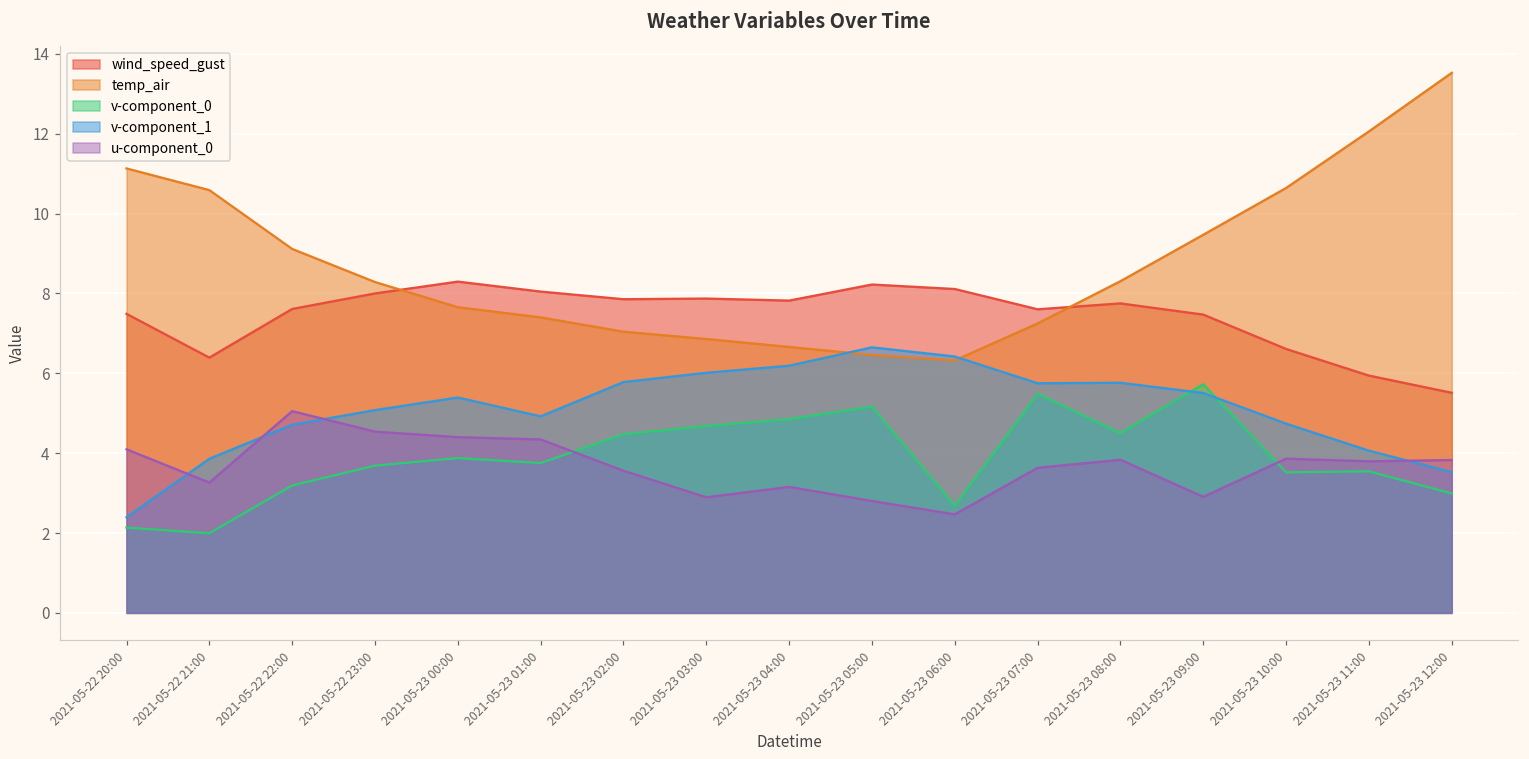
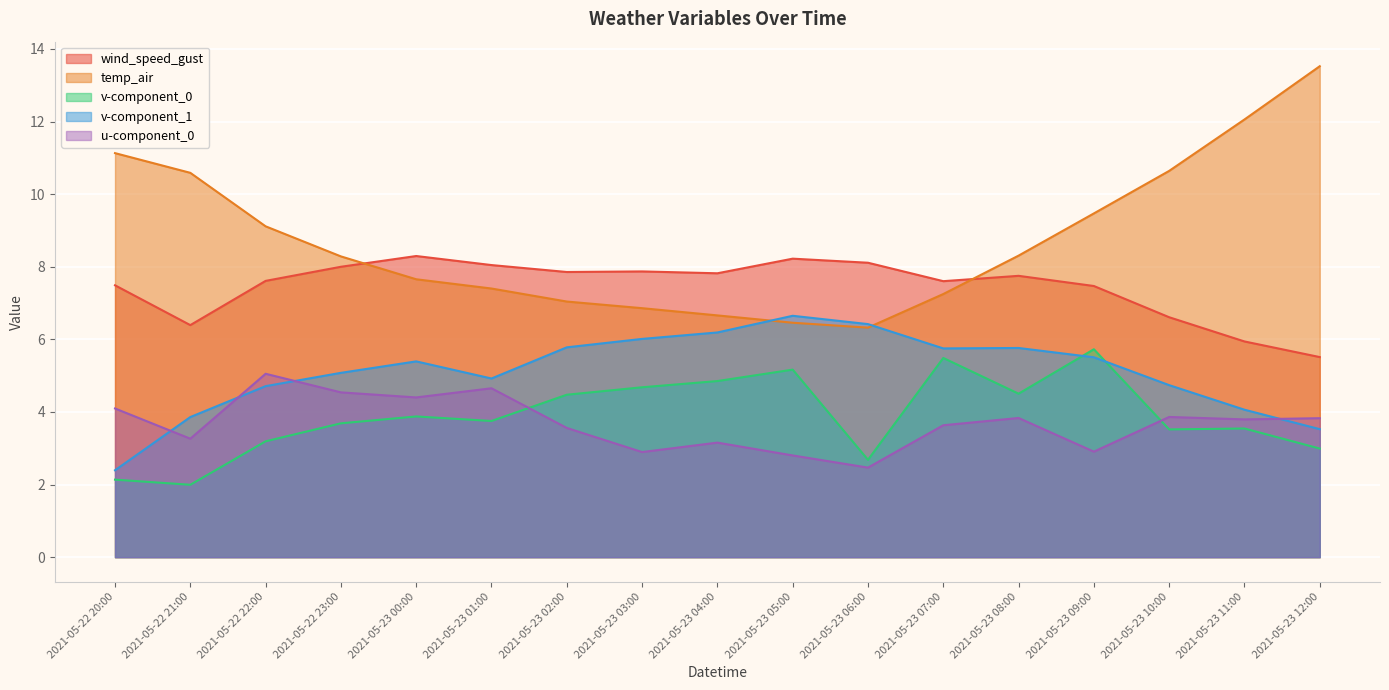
u-component_0, 2021-05-23 01:00: 4.3 -> 4.7
